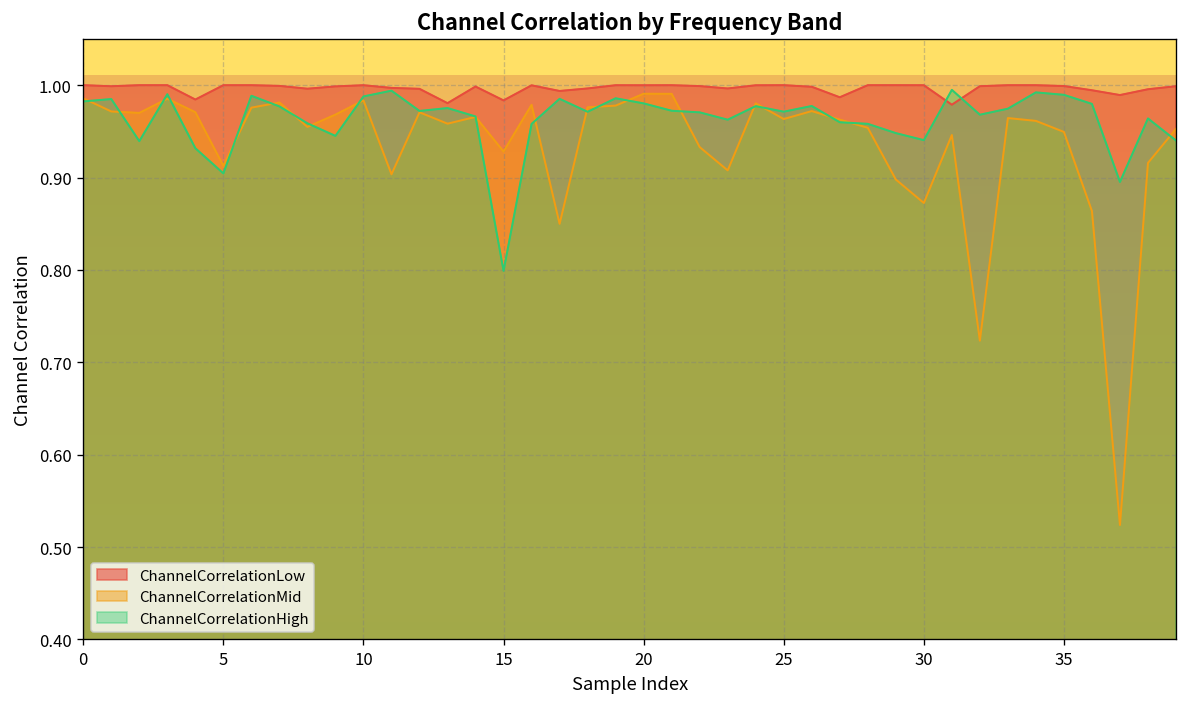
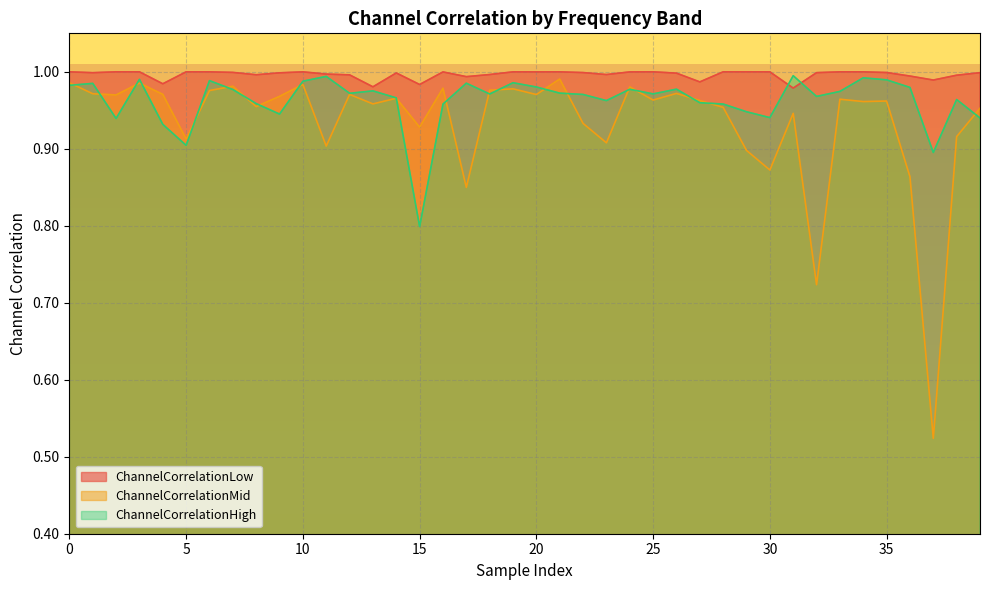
ChannelCorrelationMid, 20: 0.99 -> 0.97
ChannelCorrelationMid, 35: 0.95 -> 0.96
